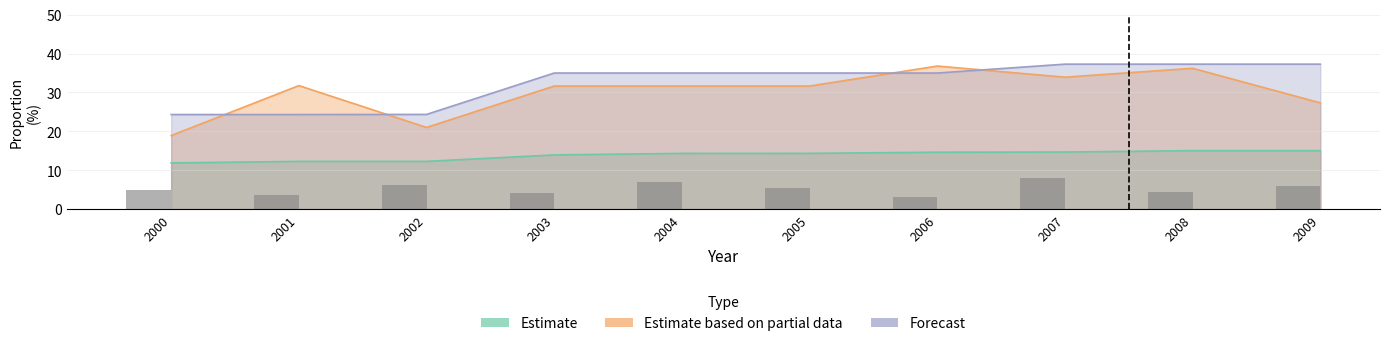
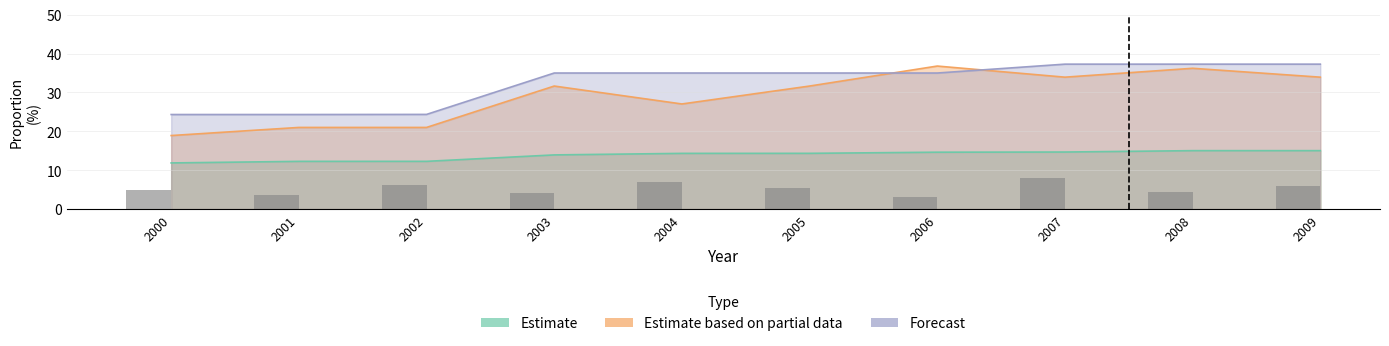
Estimate based on partial data, 2001: 32 -> 21
Estimate based on partial data, 2004: 32 -> 27
Estimate based on partial data, 2009: 27 -> 34
